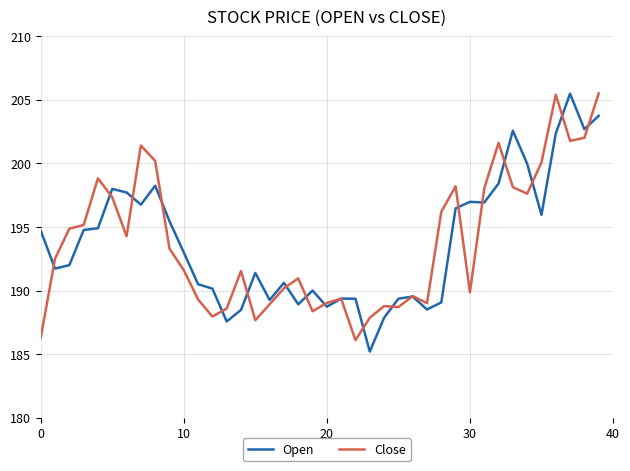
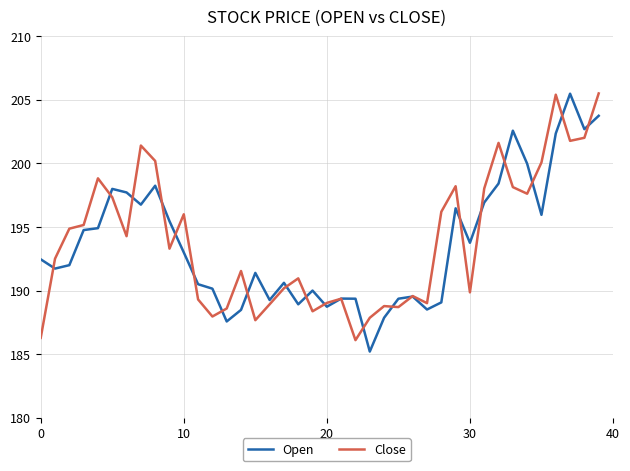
Open, 0: 194.7 -> 192.5
Close, 10: 191.6 -> 196.0
Open, 30: 197.0 -> 193.8
